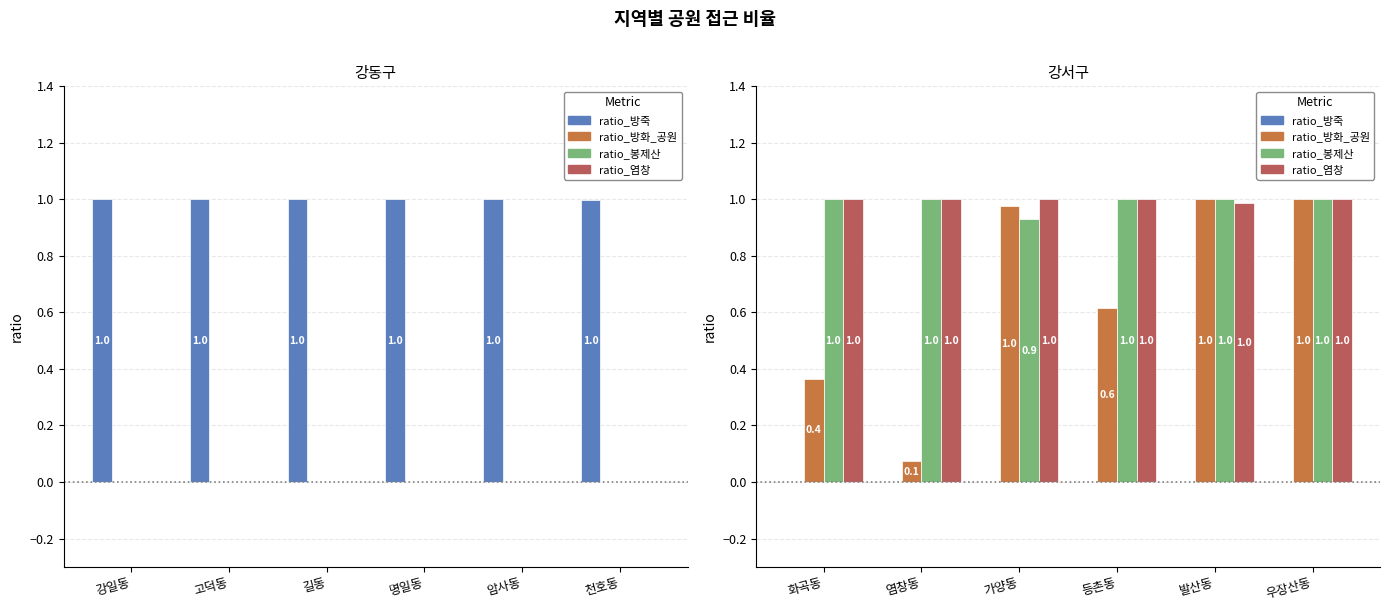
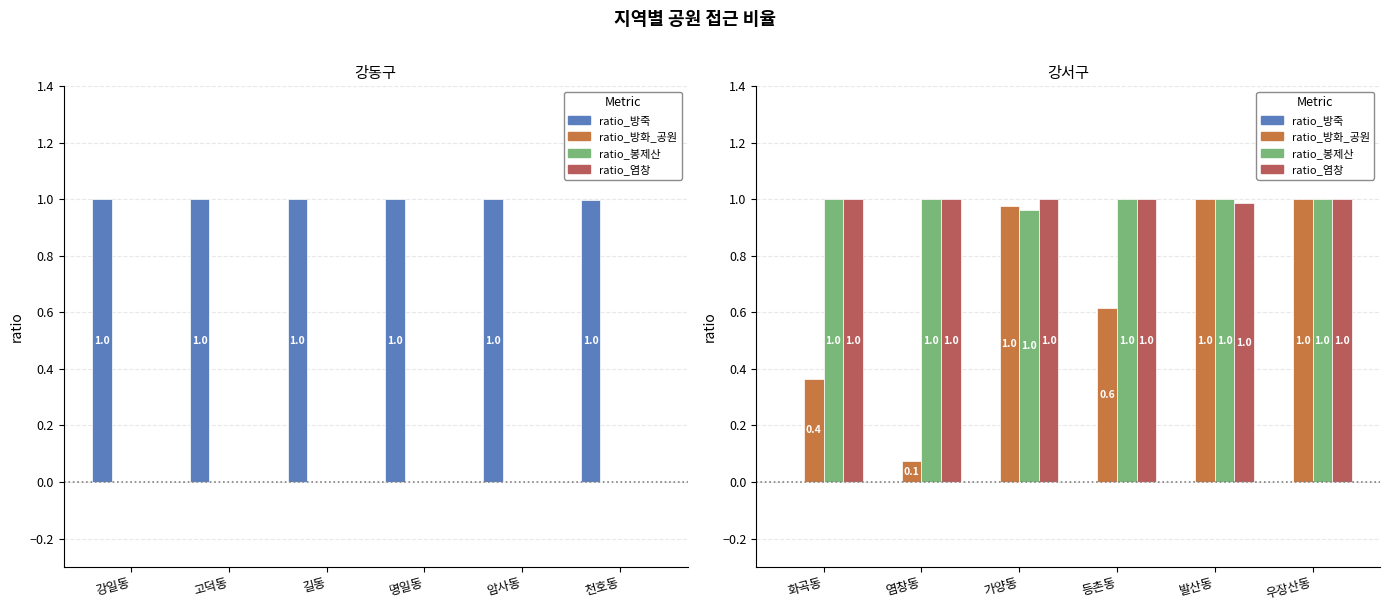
강서구, ratio_봉제산, 가양동: 0.9 -> 1.0
